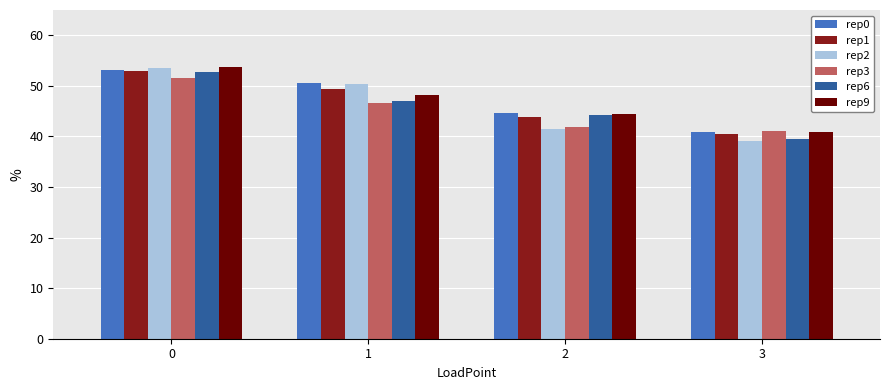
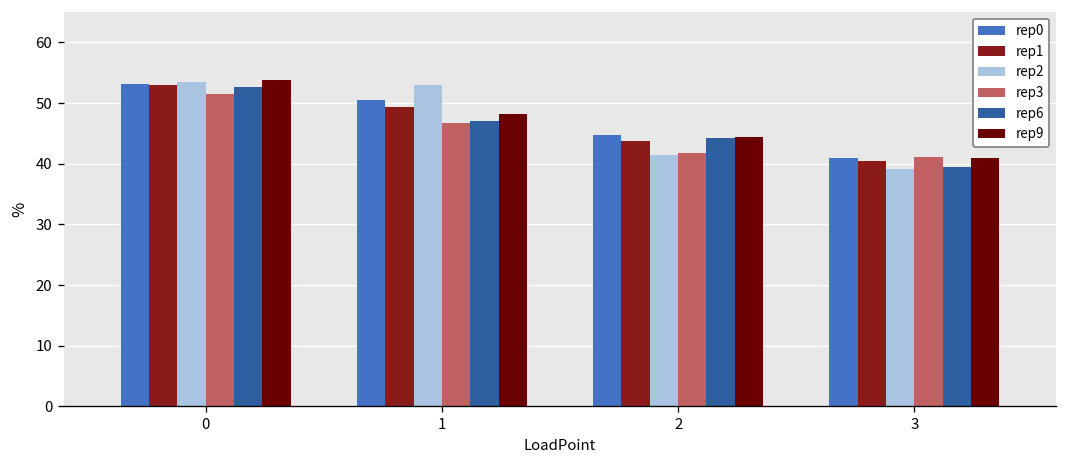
rep2, 1: 50 -> 53
